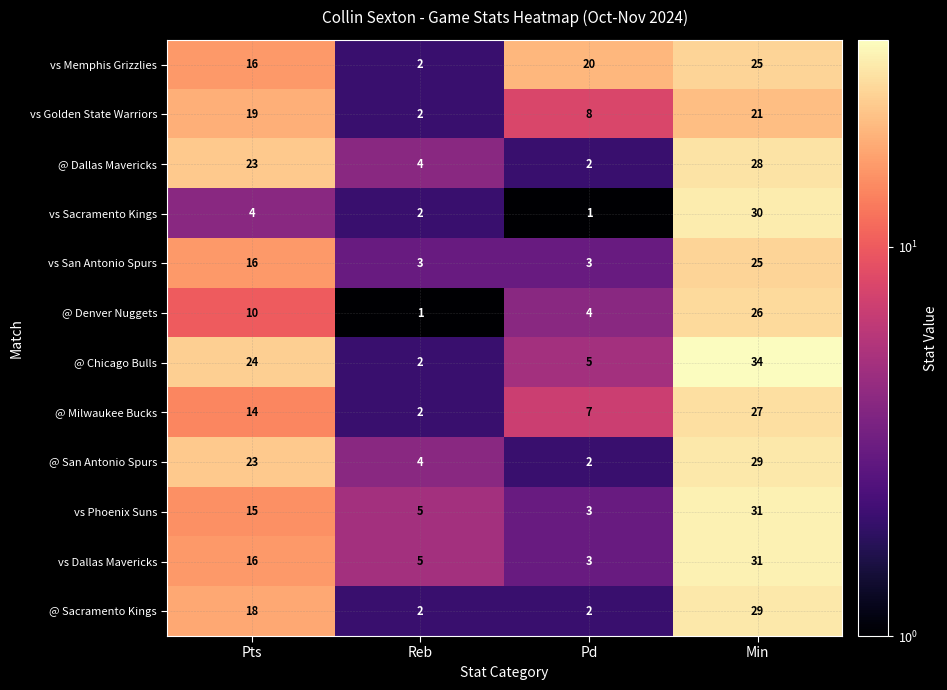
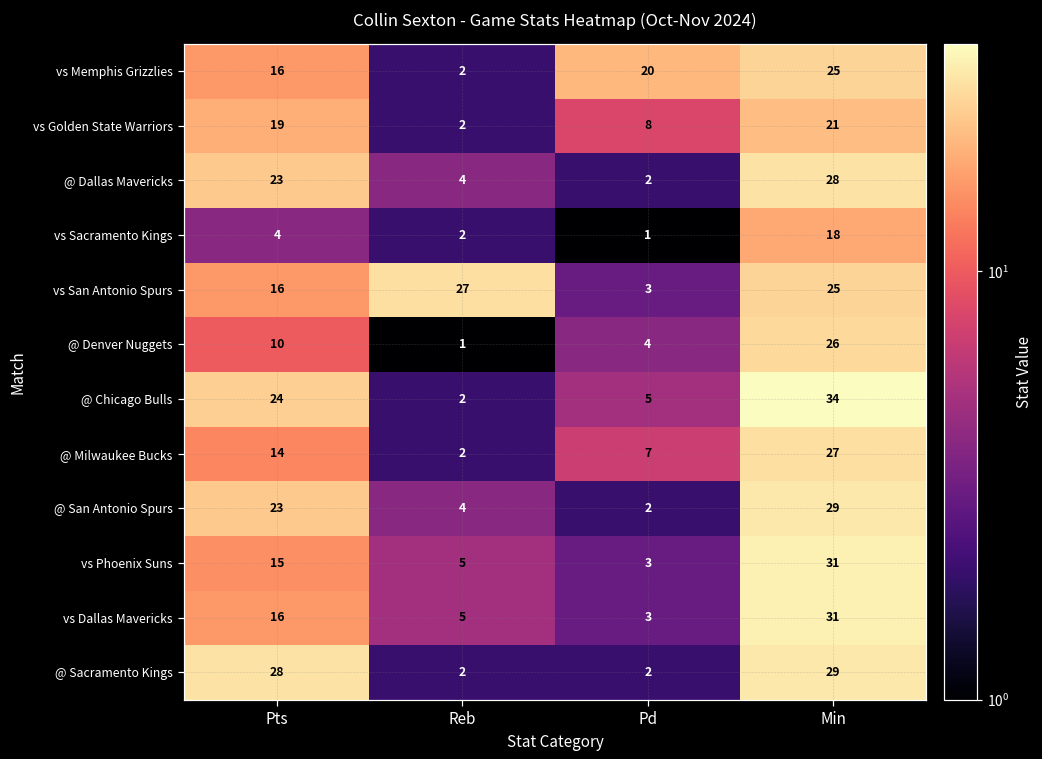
vs Sacramento Kings, Min: 30 -> 18
vs San Antonio Spurs, Reb: 3 -> 27
@ Sacramento Kings, Pts: 18 -> 28
